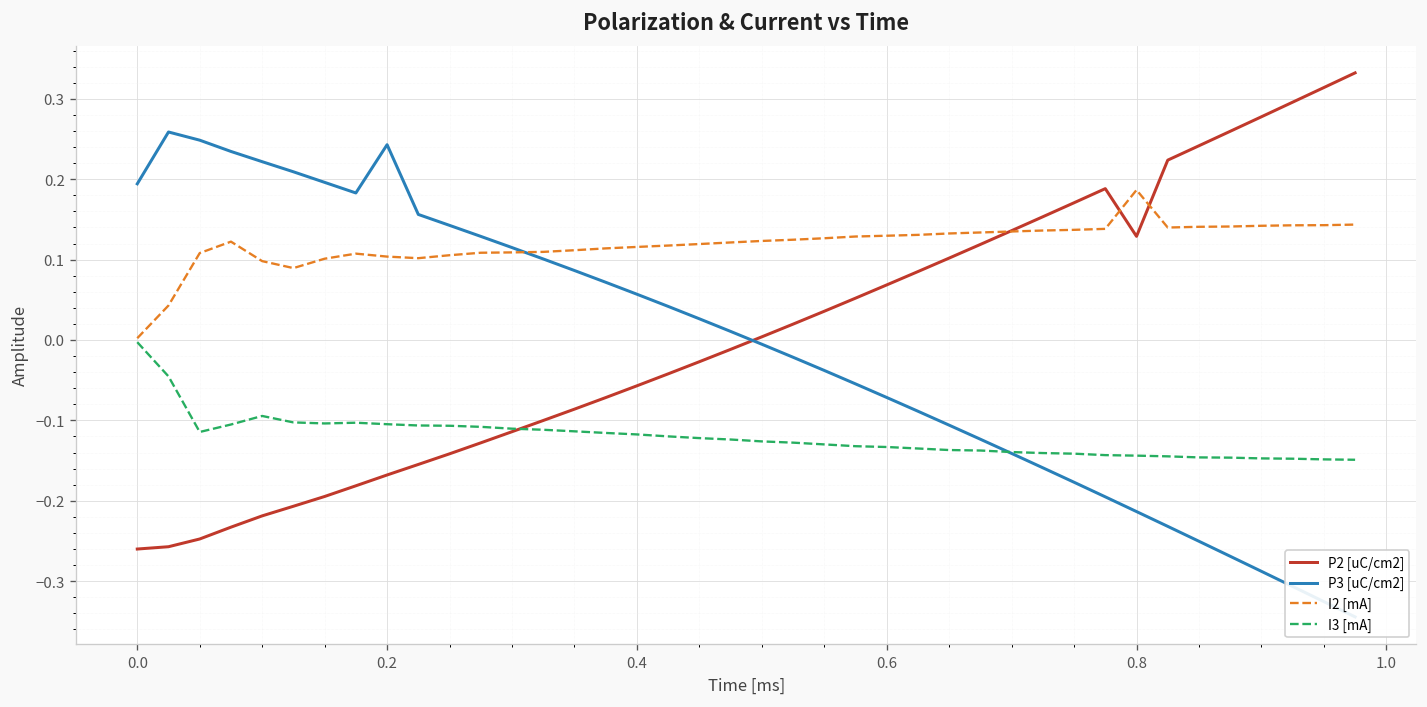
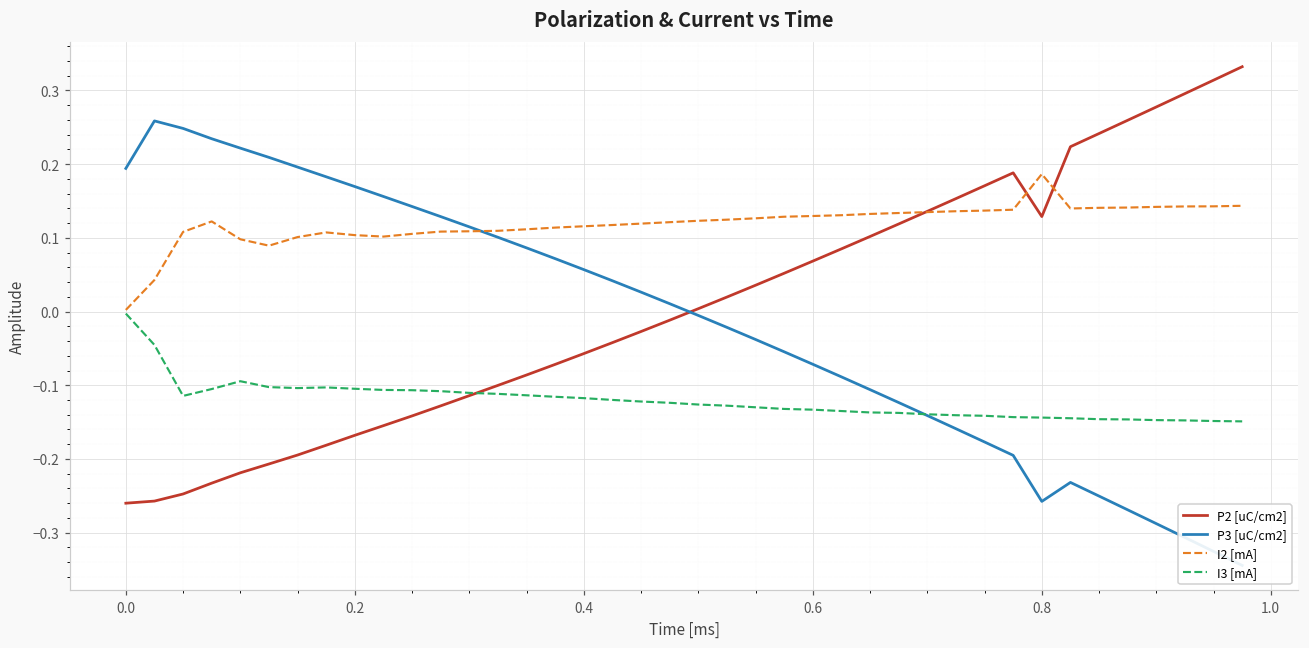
P3 [uC/cm2], 0.2: 0.24 -> 0.17
P3 [uC/cm2], 0.8: -0.21 -> -0.26
